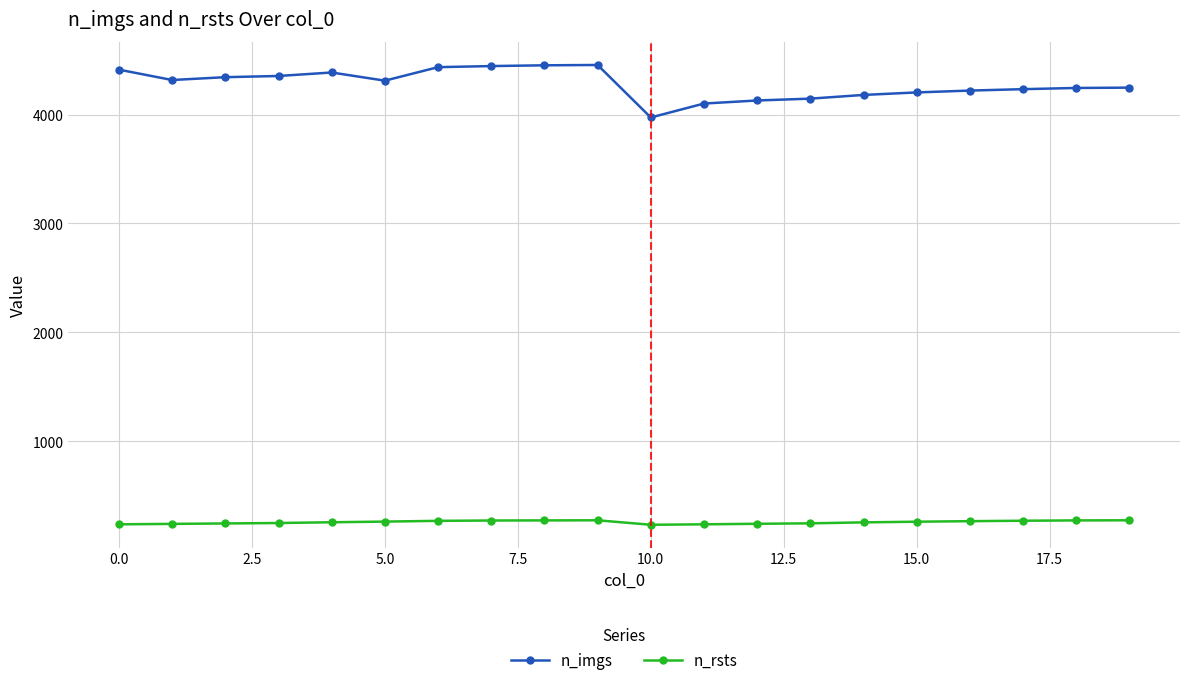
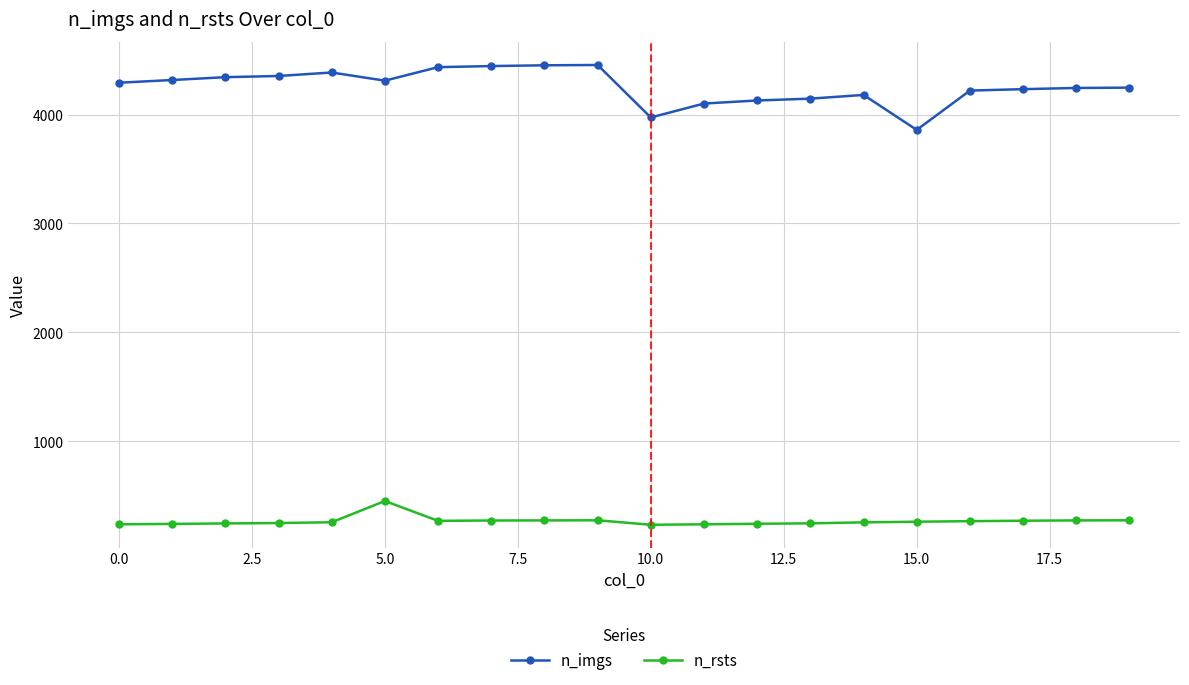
n_imgs, 0.0: 4410 -> 4290
n_rsts, 5.0: 260 -> 450
n_imgs, 15.0: 4200 -> 3860
